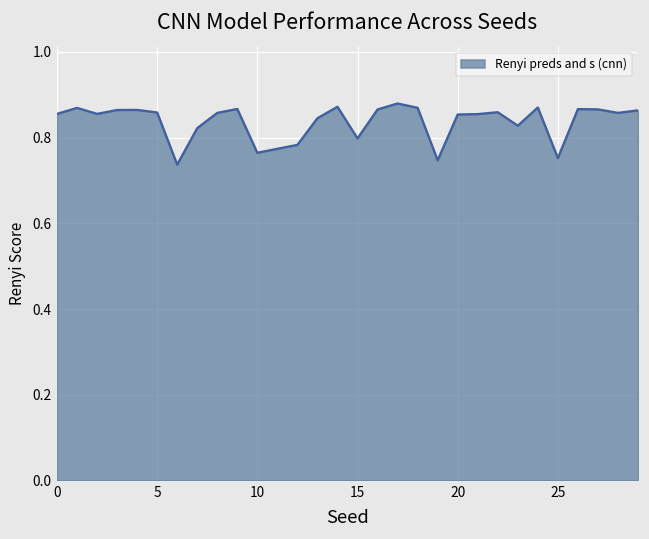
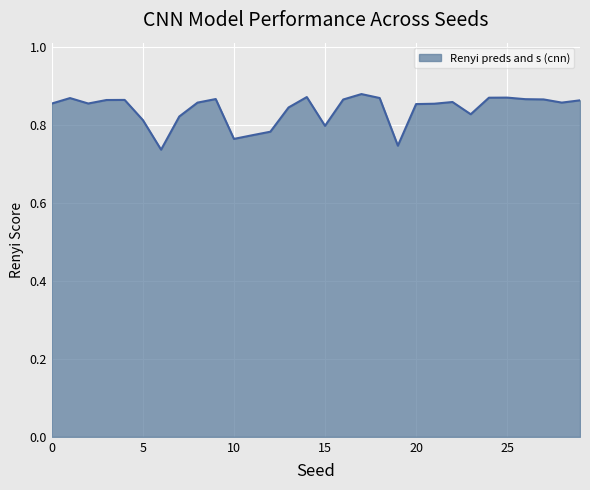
5: 0.86 -> 0.81
25: 0.75 -> 0.87
